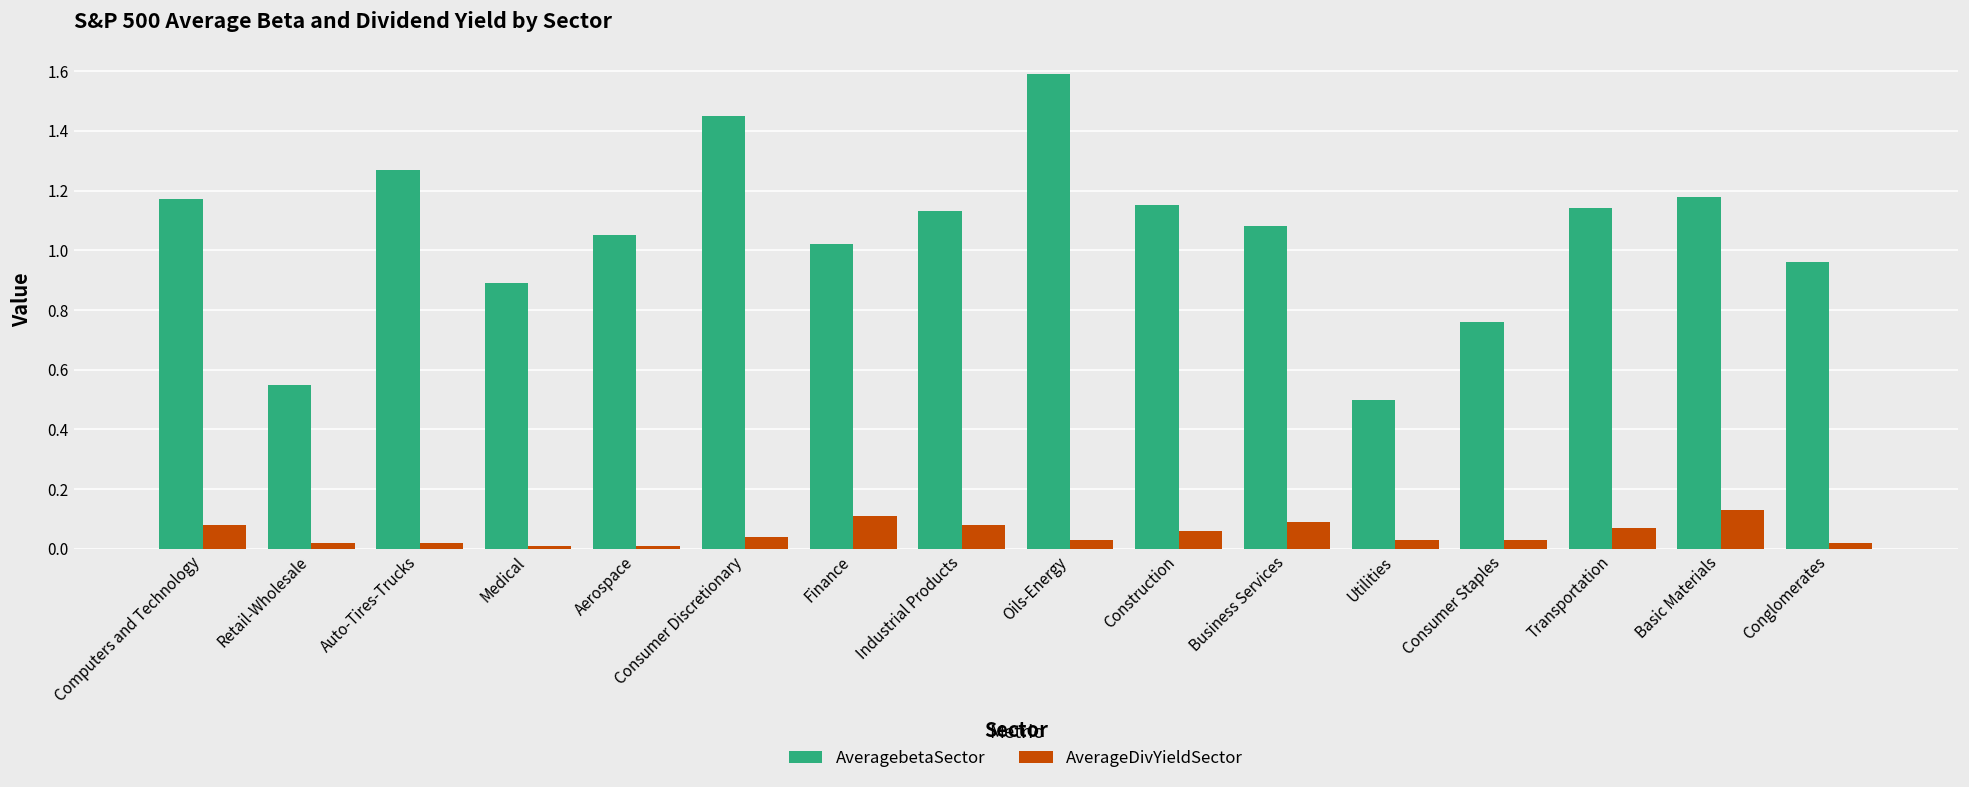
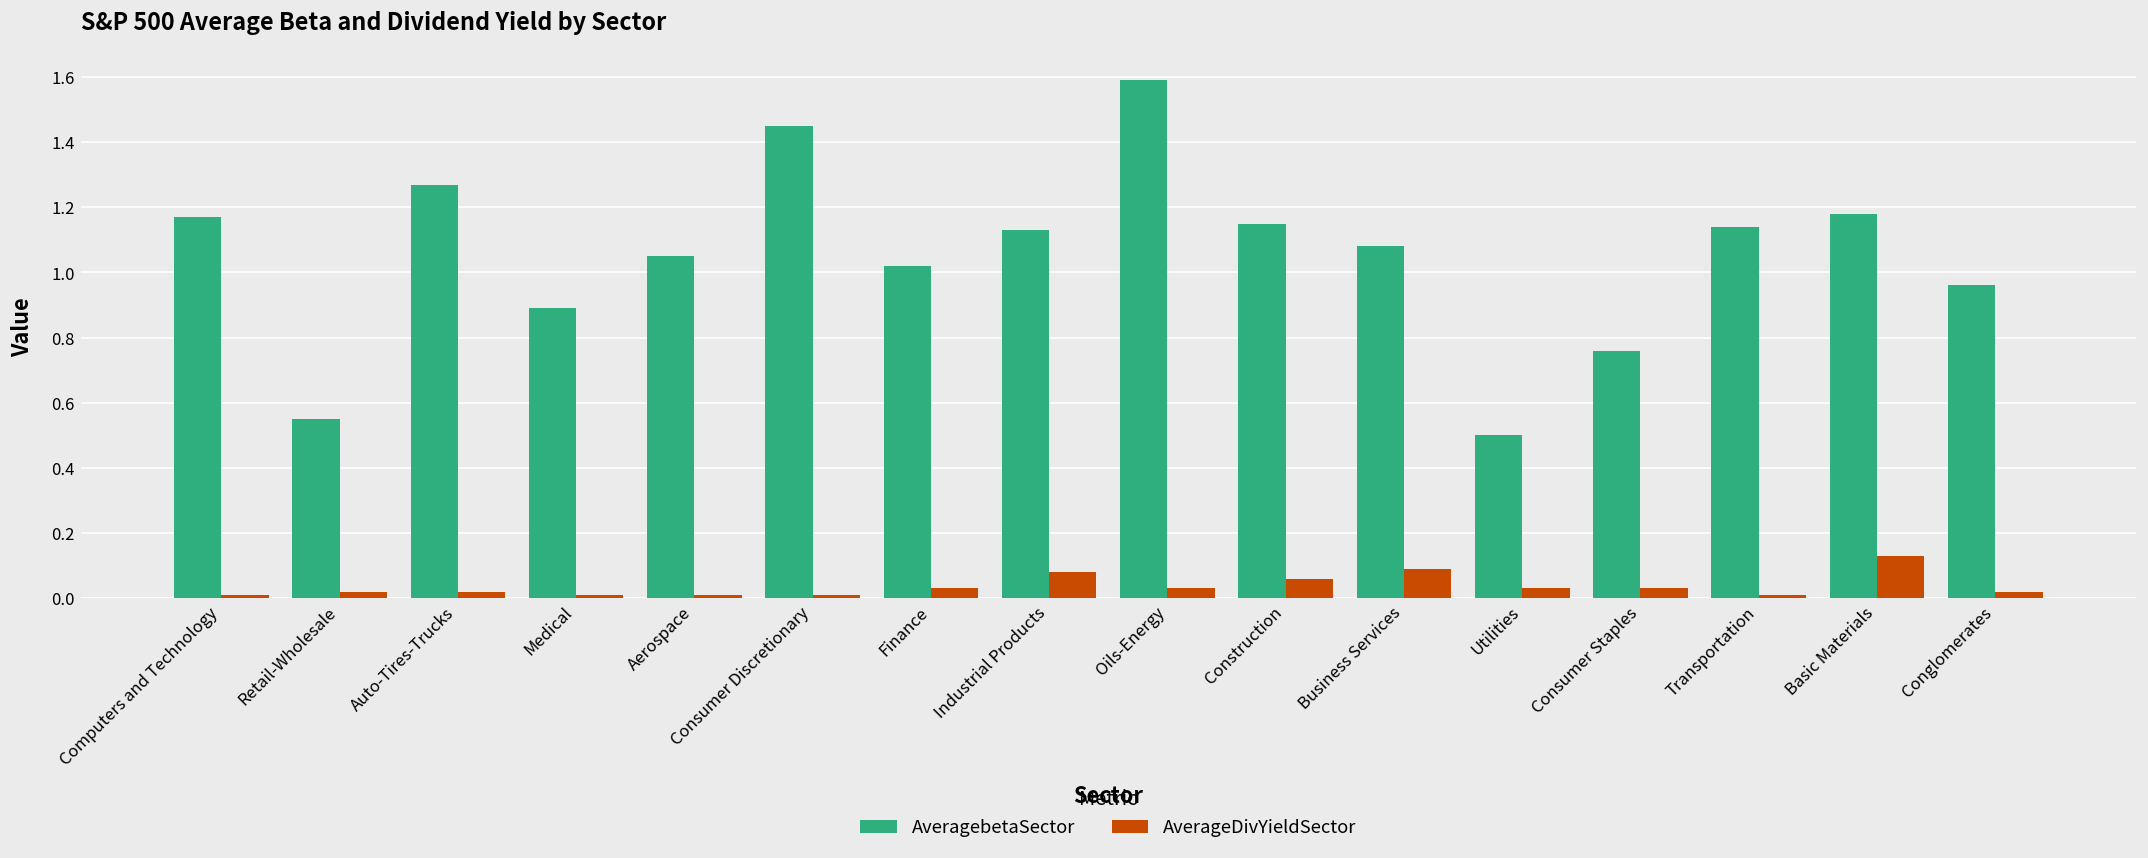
AverageDivYieldSector, Computers and Technology: 0.08 -> 0.01
AverageDivYieldSector, Consumer Discretionary: 0.04 -> 0.01
AverageDivYieldSector, Finance: 0.11 -> 0.03
AverageDivYieldSector, Transportation: 0.07 -> 0.01
